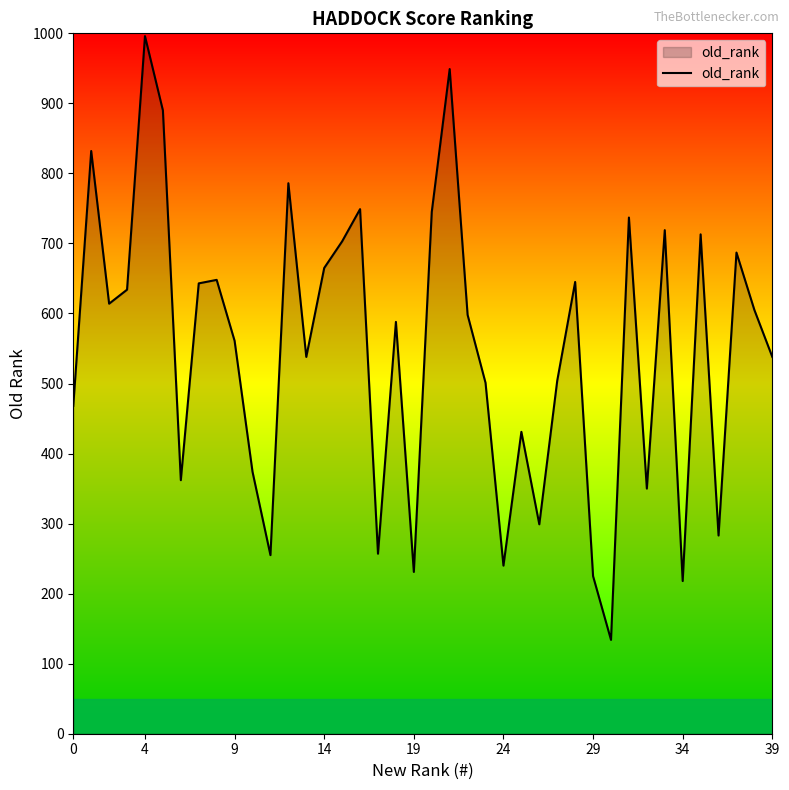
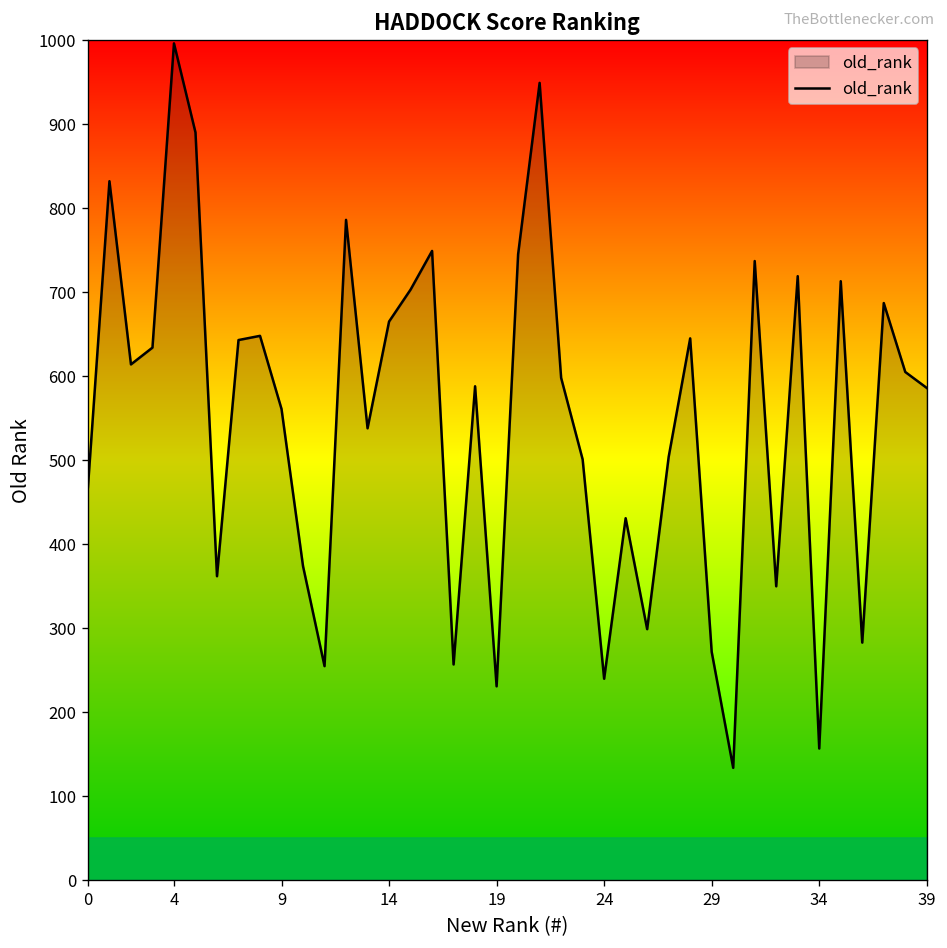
29: 230 -> 270
34: 220 -> 160
39: 540 -> 590
